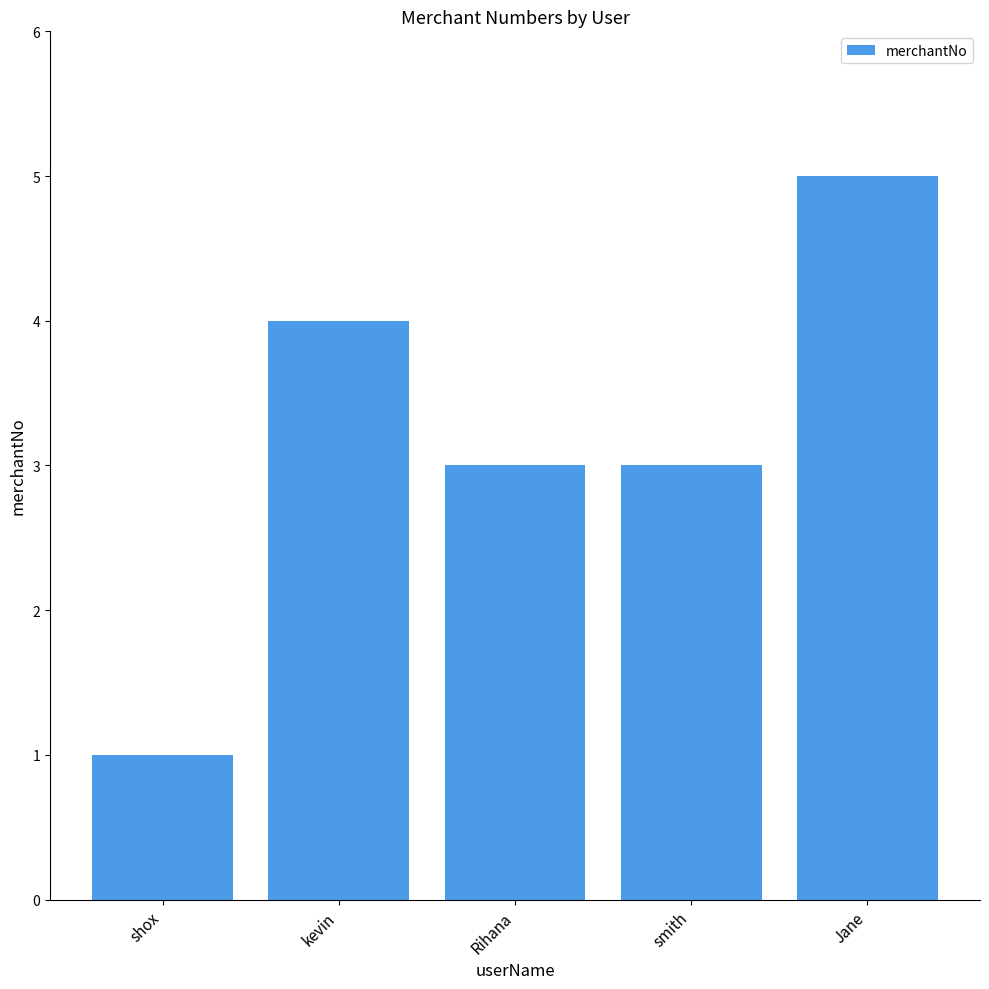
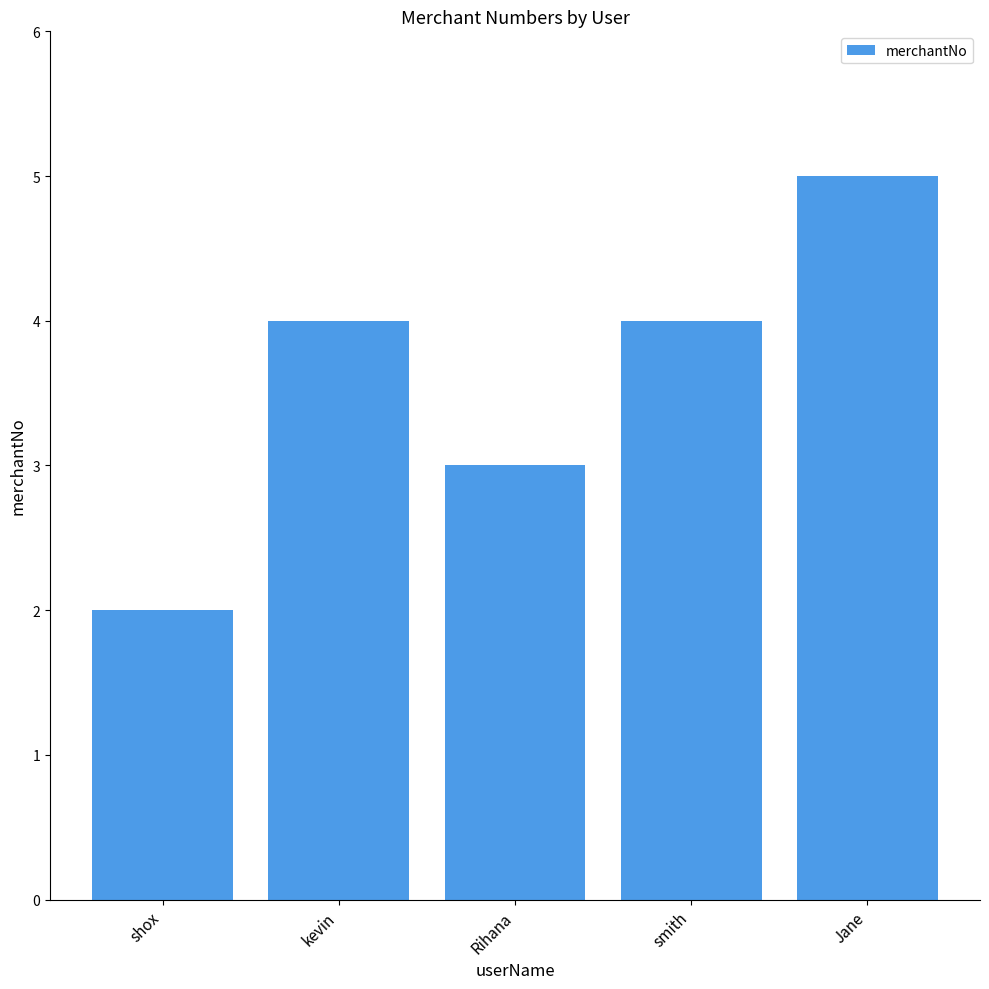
shox: 1 -> 2
smith: 3 -> 4
